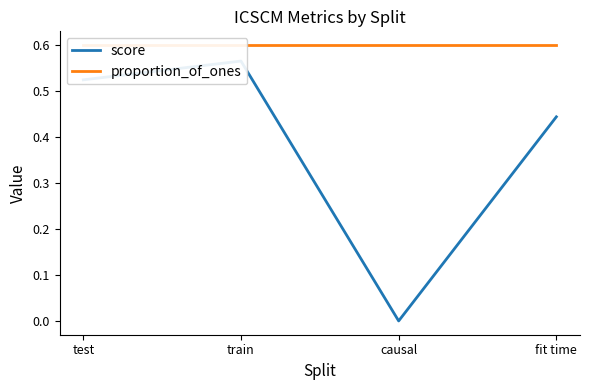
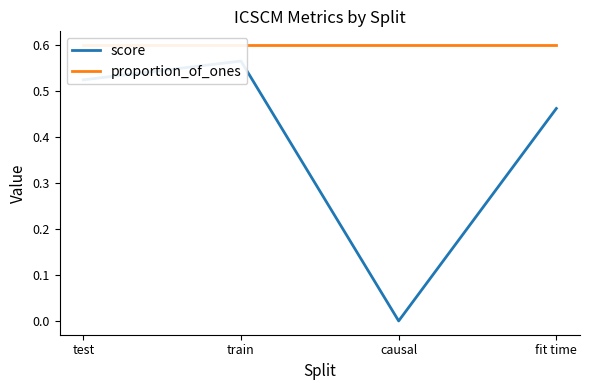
score, fit time: 0.44 -> 0.46
